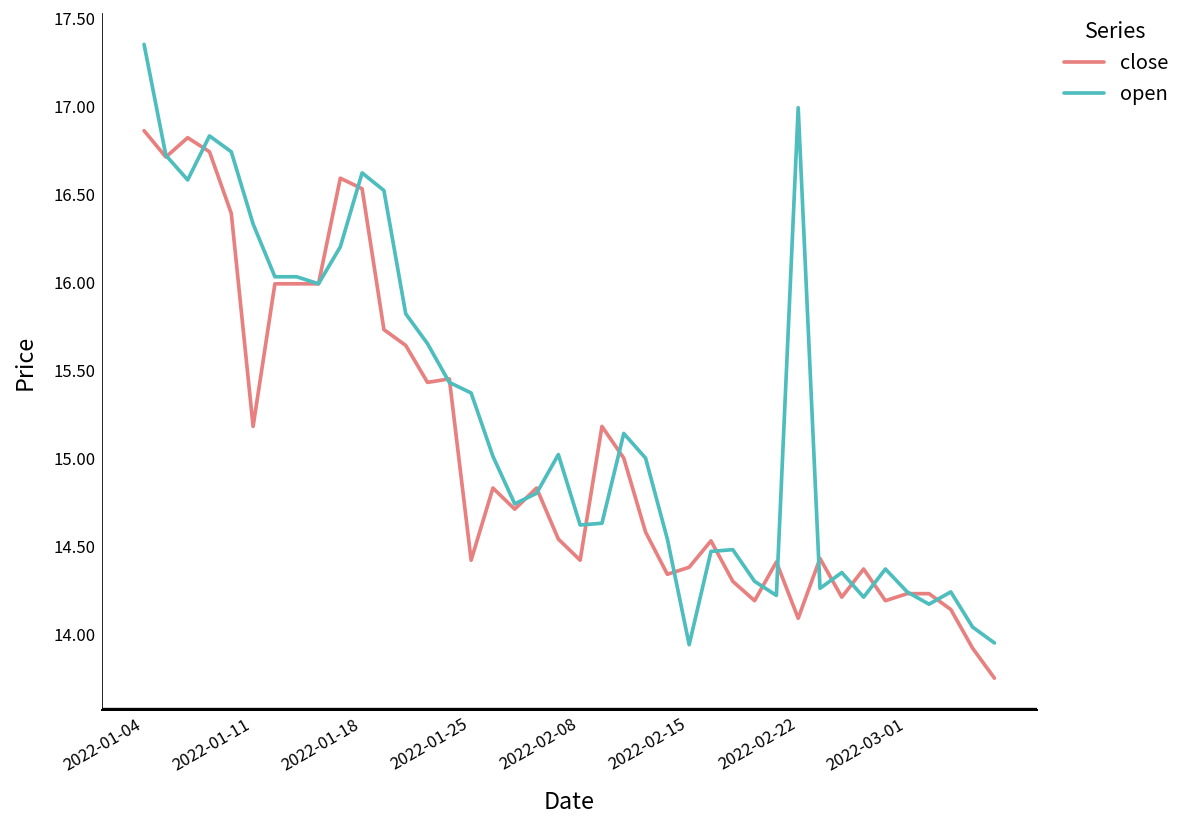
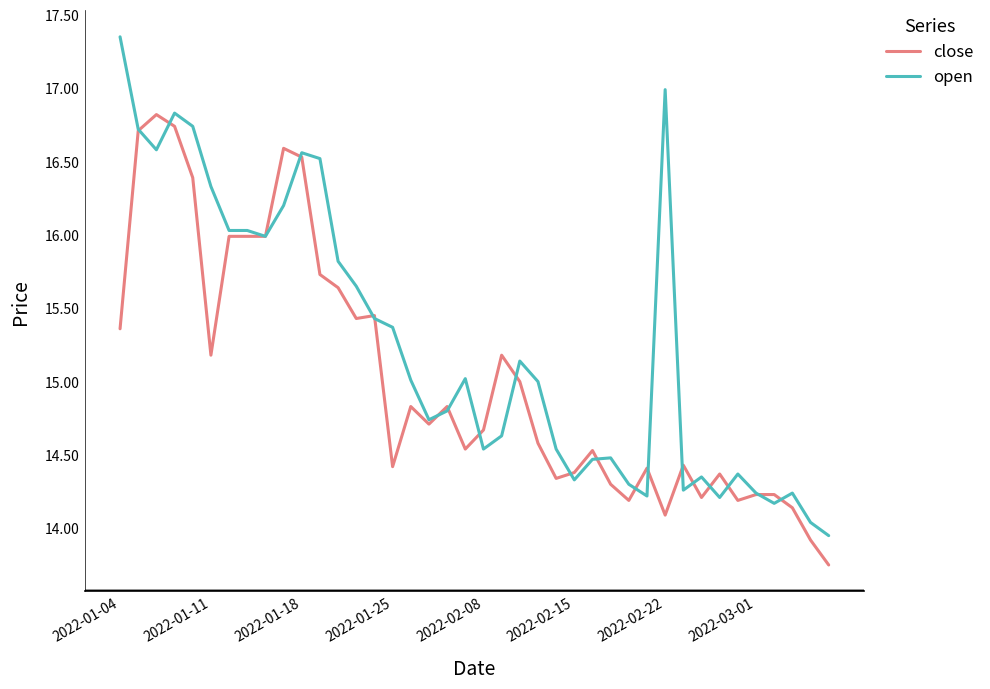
close, 2022-01-04: 16.86 -> 15.36
open, 2022-01-18: 16.62 -> 16.56
close, 2022-02-08: 14.42 -> 14.67
open, 2022-02-08: 14.62 -> 14.54
open, 2022-02-15: 13.94 -> 14.33
